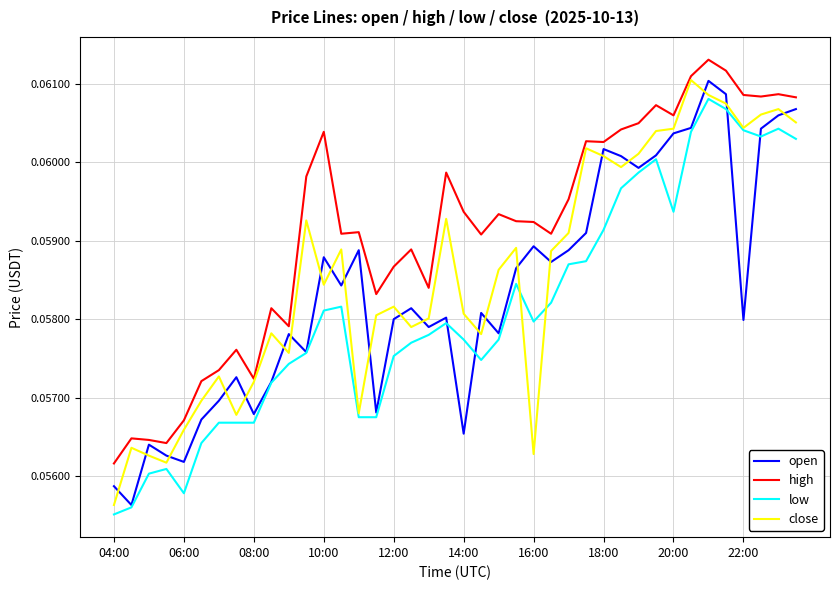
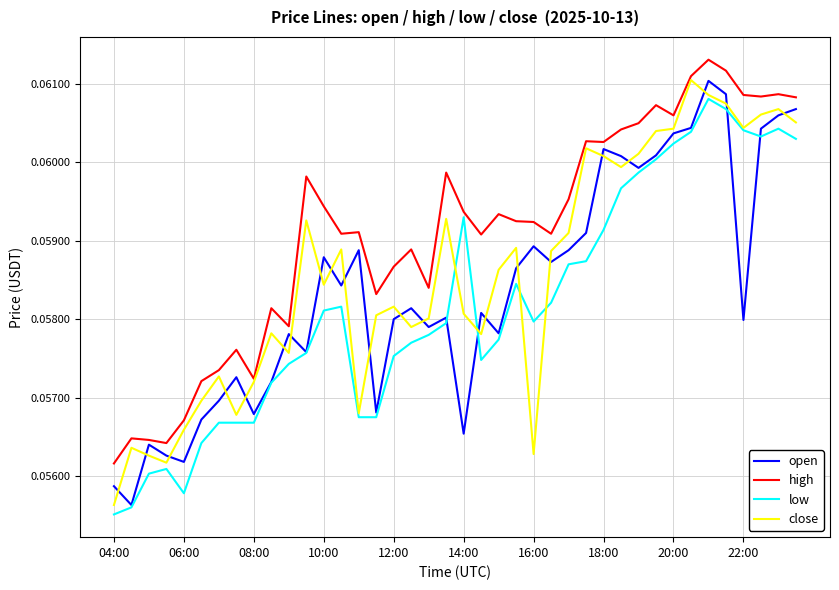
high, 10:00: 0.0604 -> 0.0594
low, 14:00: 0.0577 -> 0.0593
low, 20:00: 0.0594 -> 0.0602
